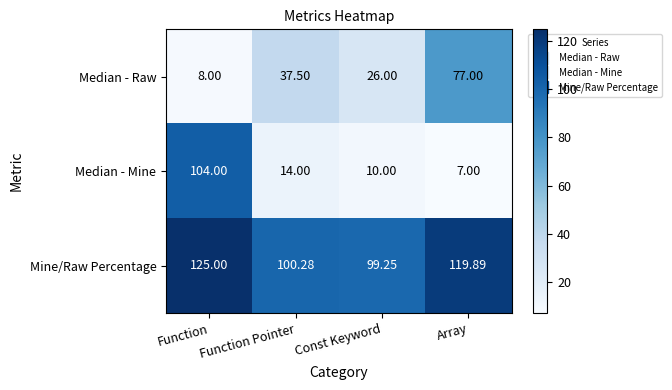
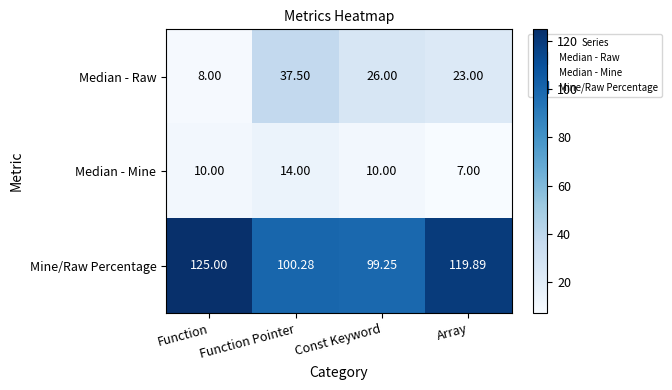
Median - Raw, Array: 77.00 -> 23.00
Median - Mine, Function: 104.00 -> 10.00
